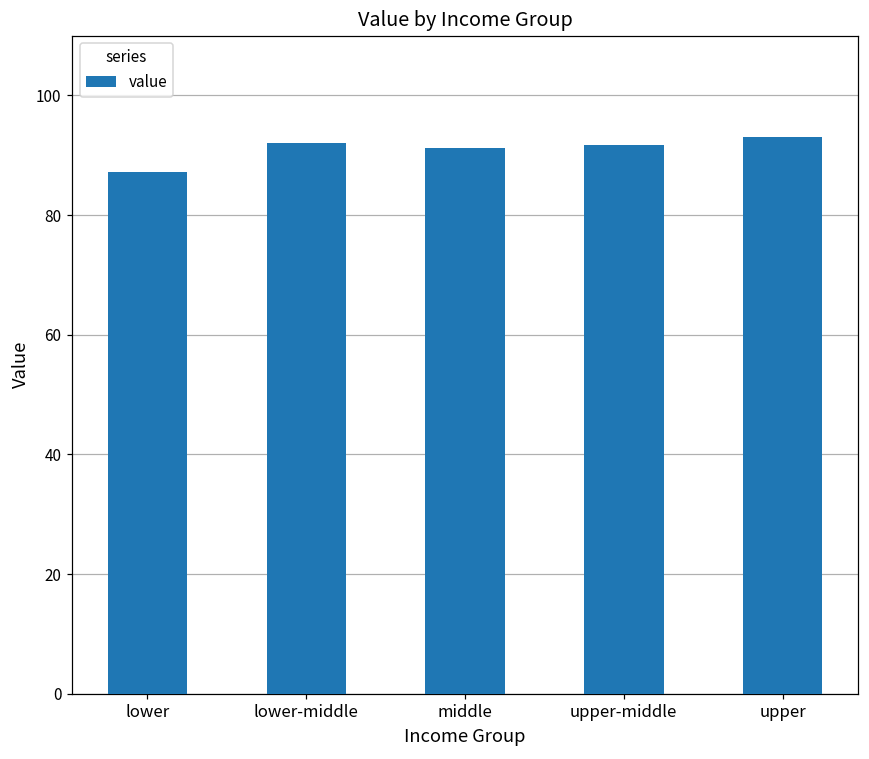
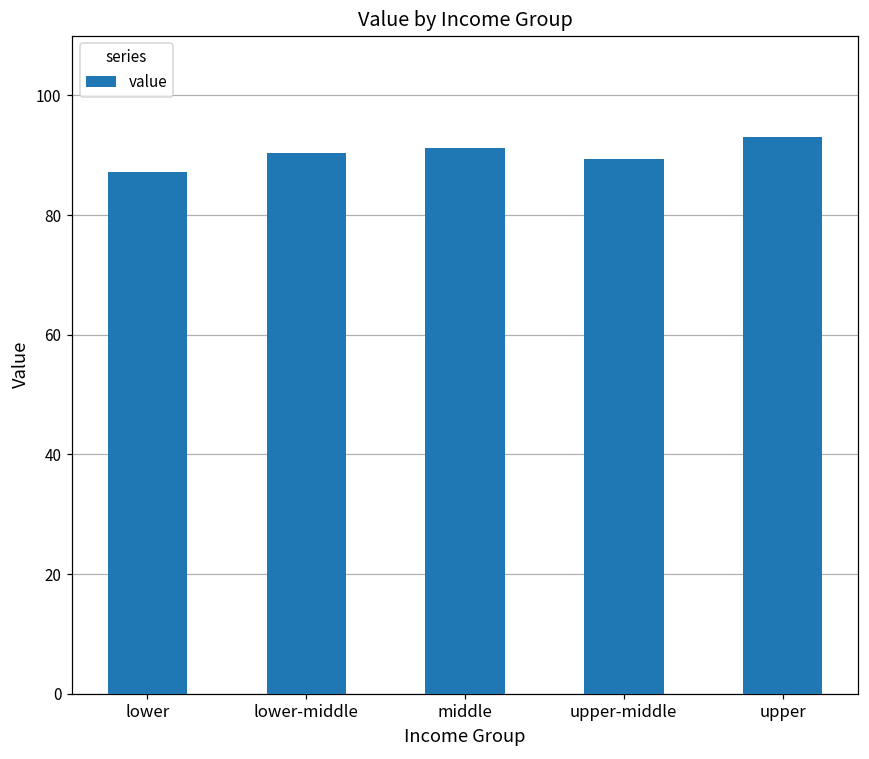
lower-middle: 92 -> 90
upper-middle: 92 -> 89
